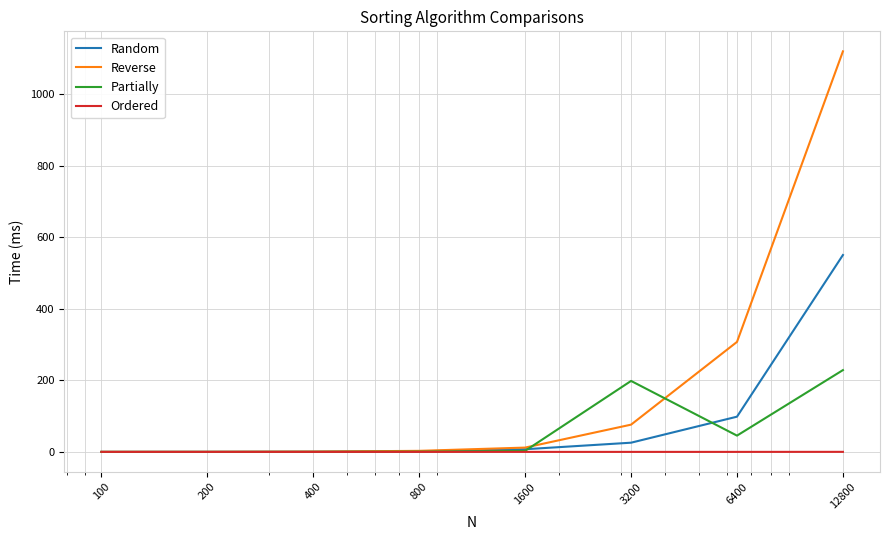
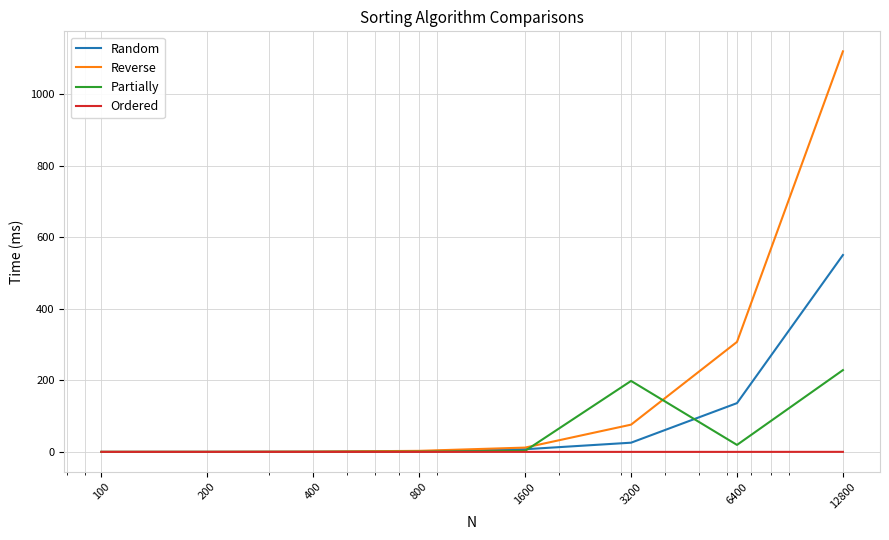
Random, 6400: 100 -> 140
Partially, 6400: 50 -> 20
